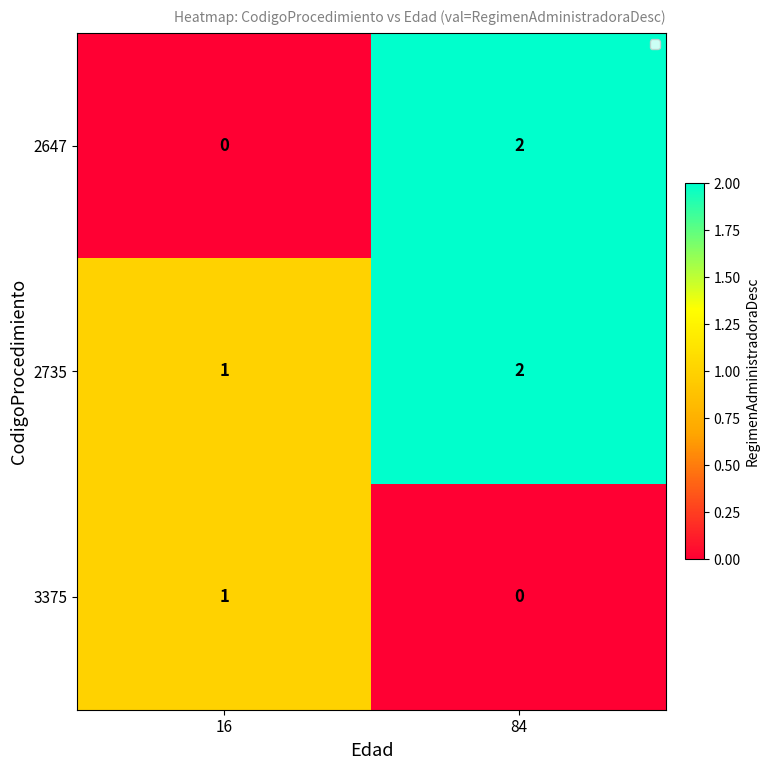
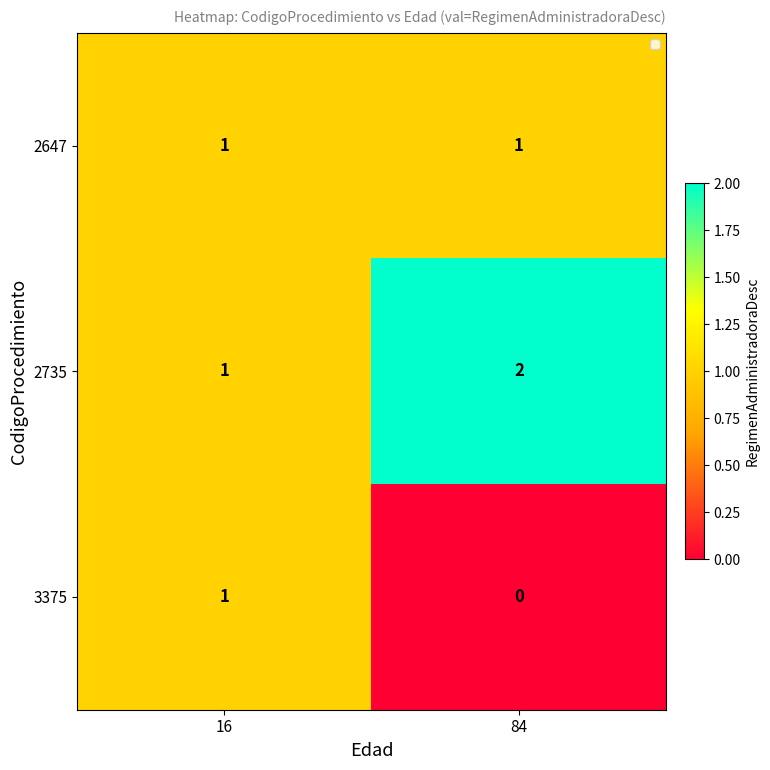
2647, 16: 0 -> 1
2647, 84: 2 -> 1
